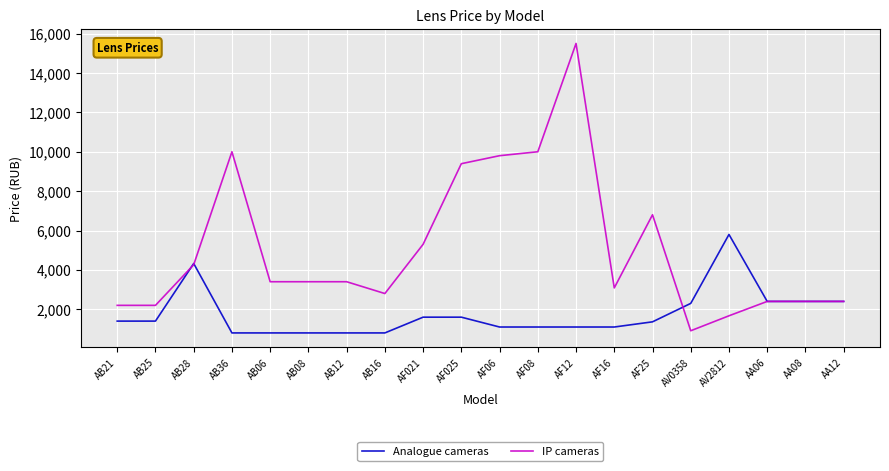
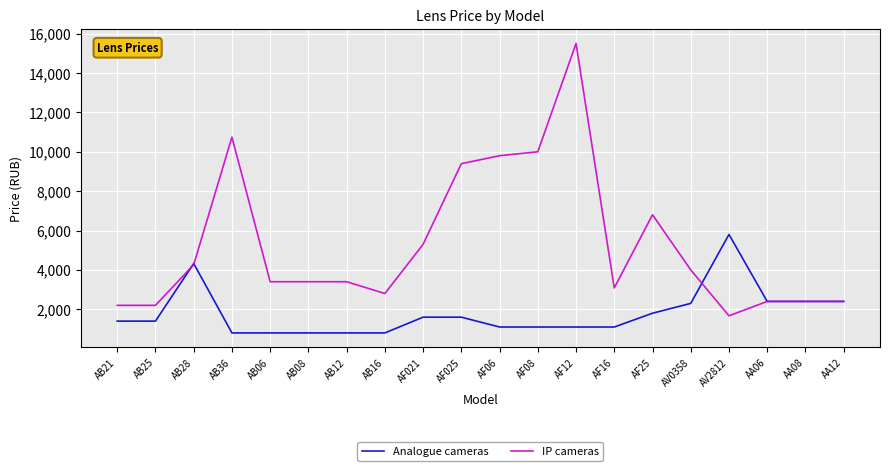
IP cameras, AB36: 10,000 -> 10,700
Analogue cameras, AF25: 1,400 -> 1,800
IP cameras, AV0358: 900 -> 4,000
